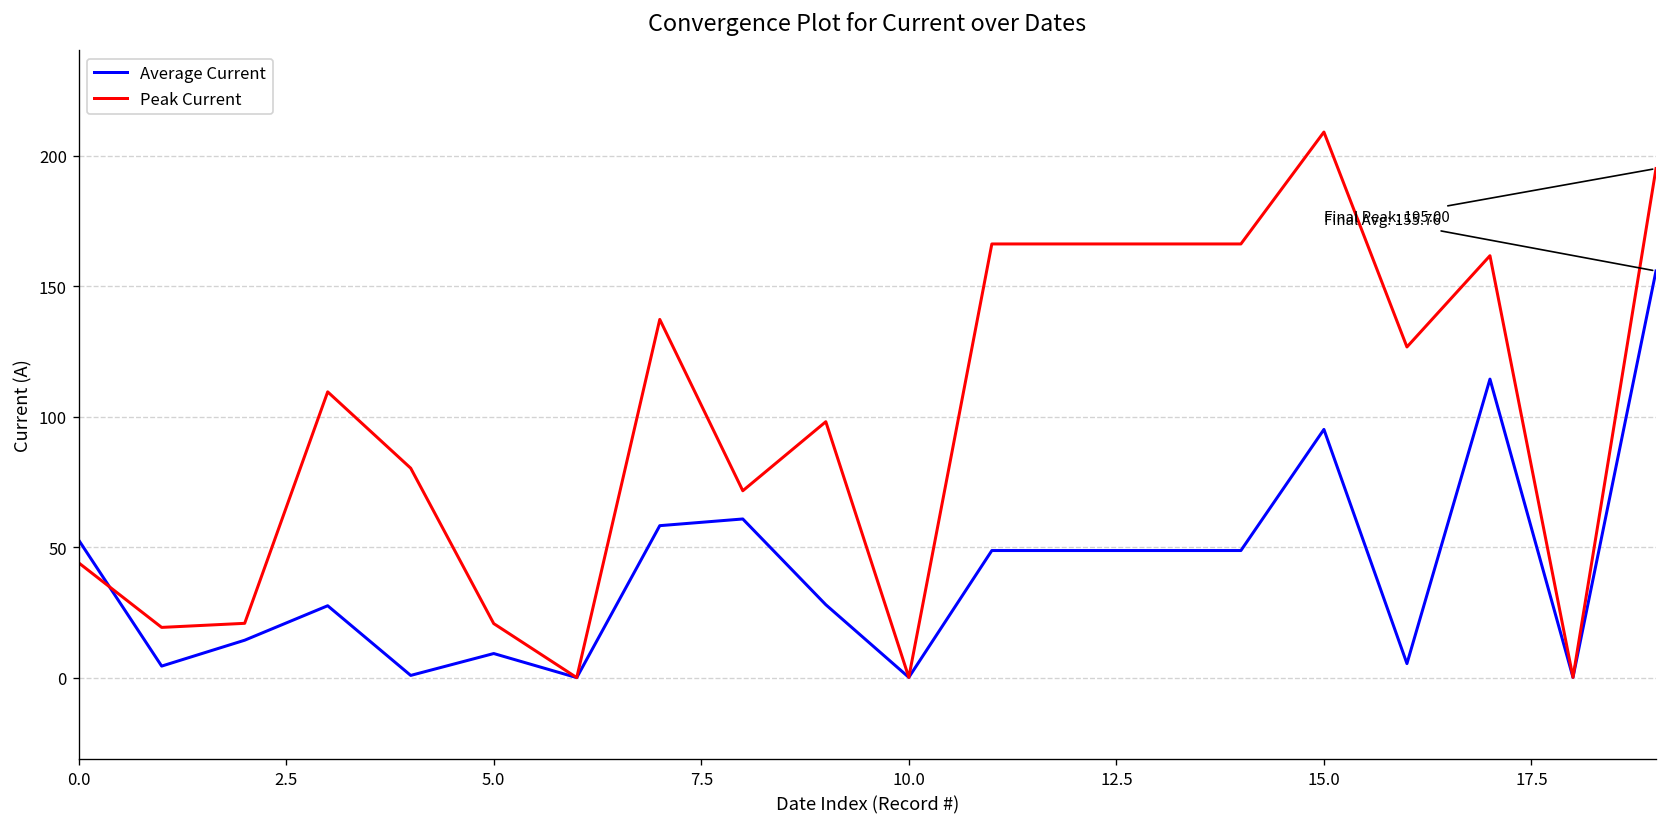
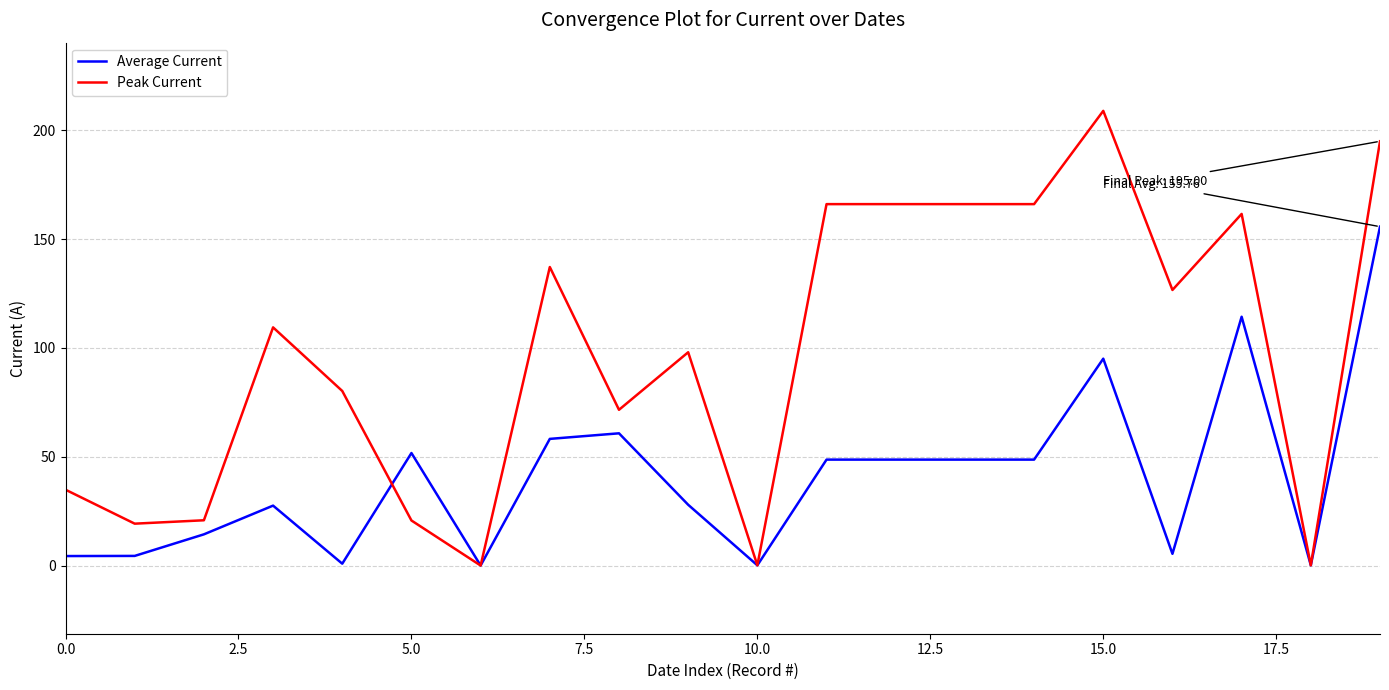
Average Current, 0.0: 53 -> 4
Peak Current, 0.0: 44 -> 35
Average Current, 5.0: 9 -> 52
